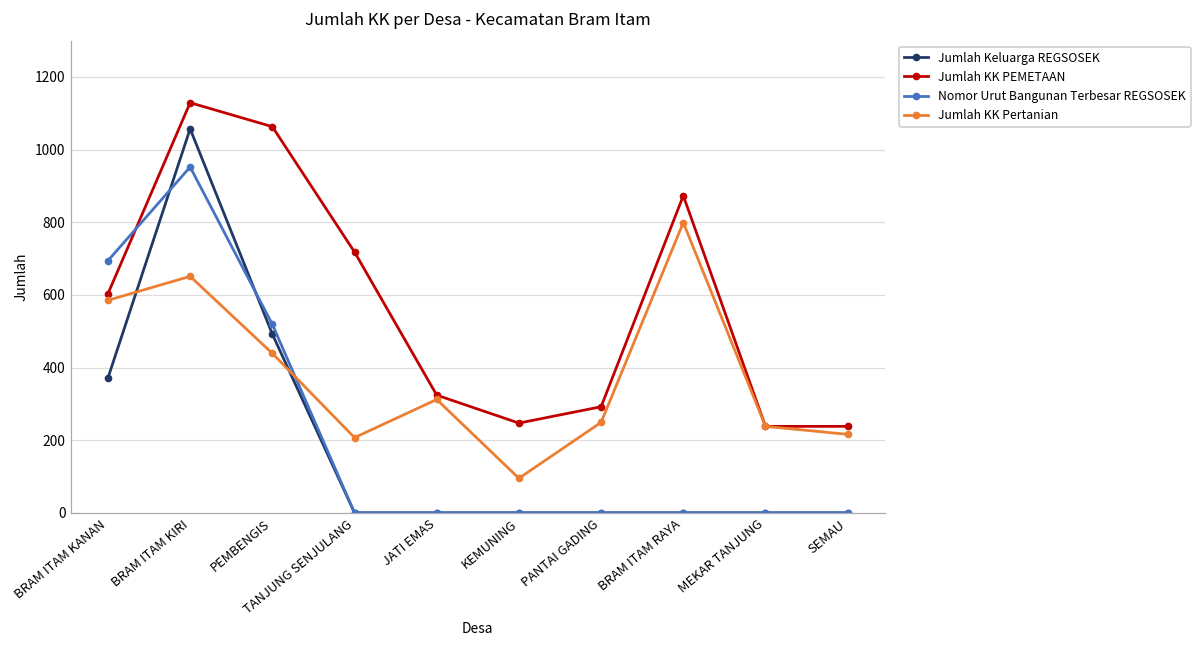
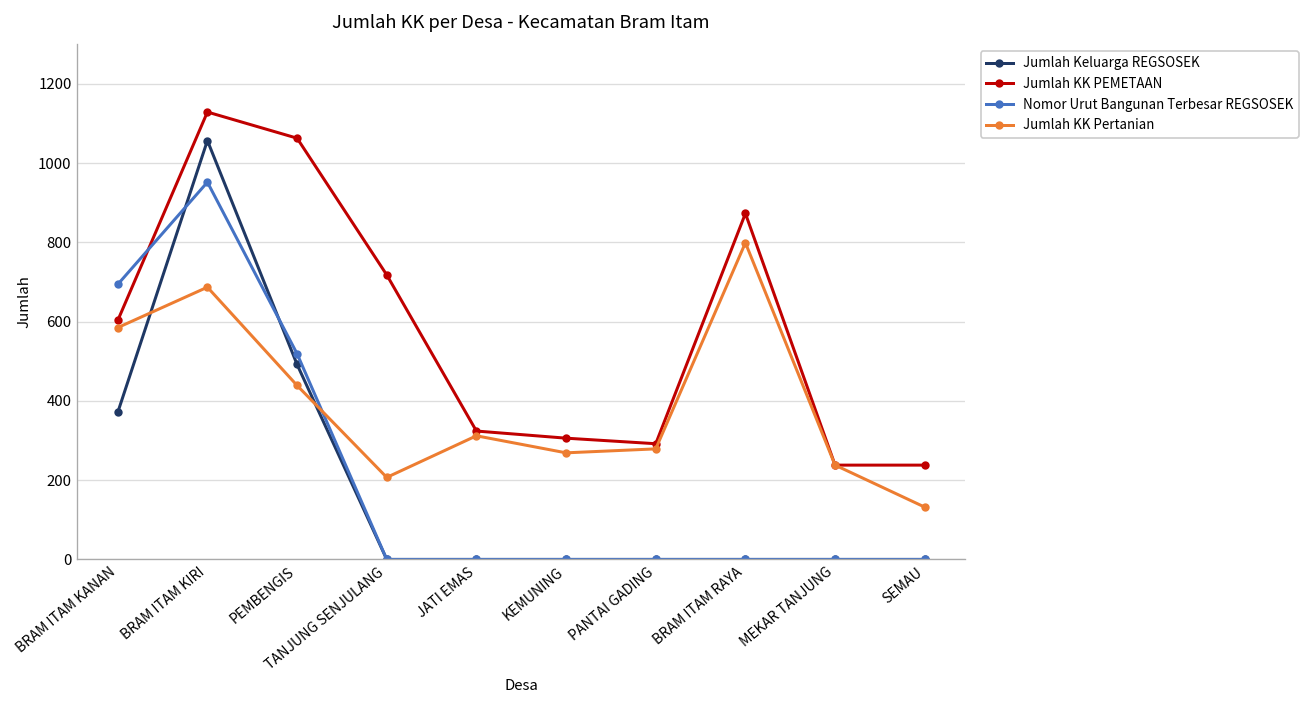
Jumlah KK Pertanian, BRAM ITAM KIRI: 650 -> 690
Jumlah KK PEMETAAN, KEMUNING: 250 -> 310
Jumlah KK Pertanian, KEMUNING: 100 -> 270
Jumlah KK Pertanian, PANTAI GADING: 250 -> 280
Jumlah KK Pertanian, SEMAU: 220 -> 130
